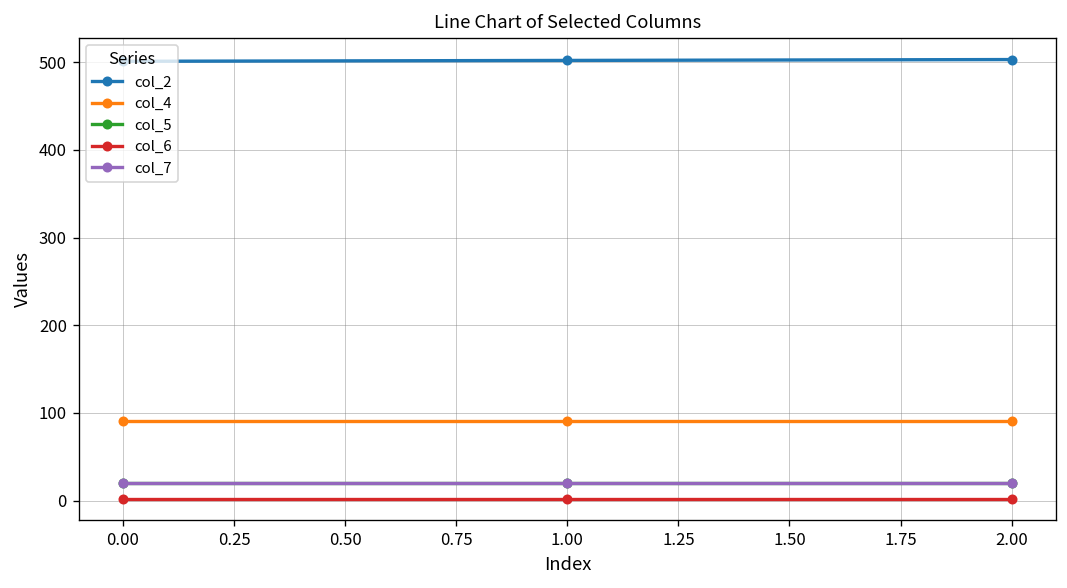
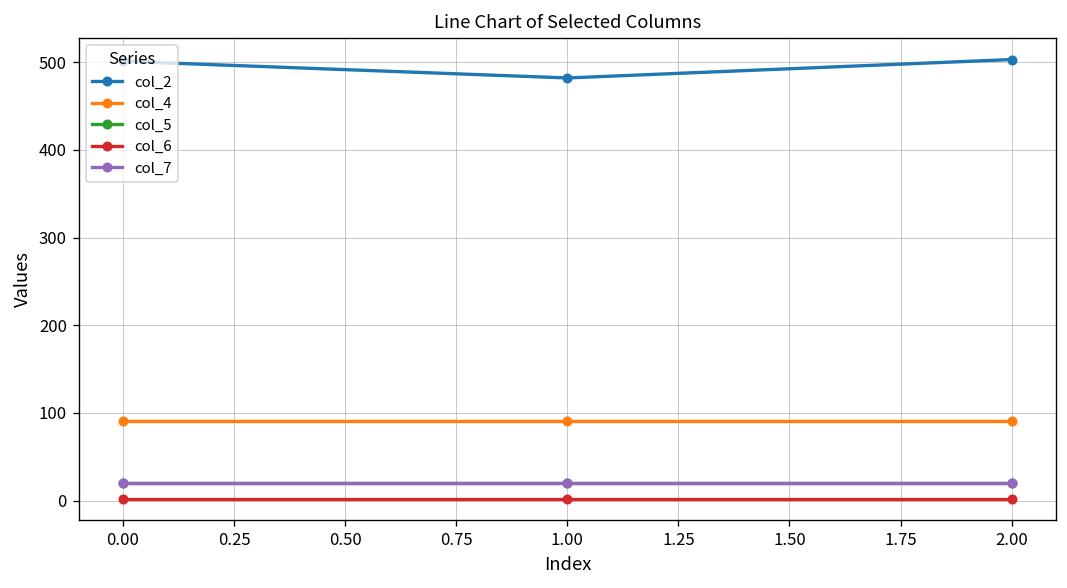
col_2, 1.00: 500 -> 480
